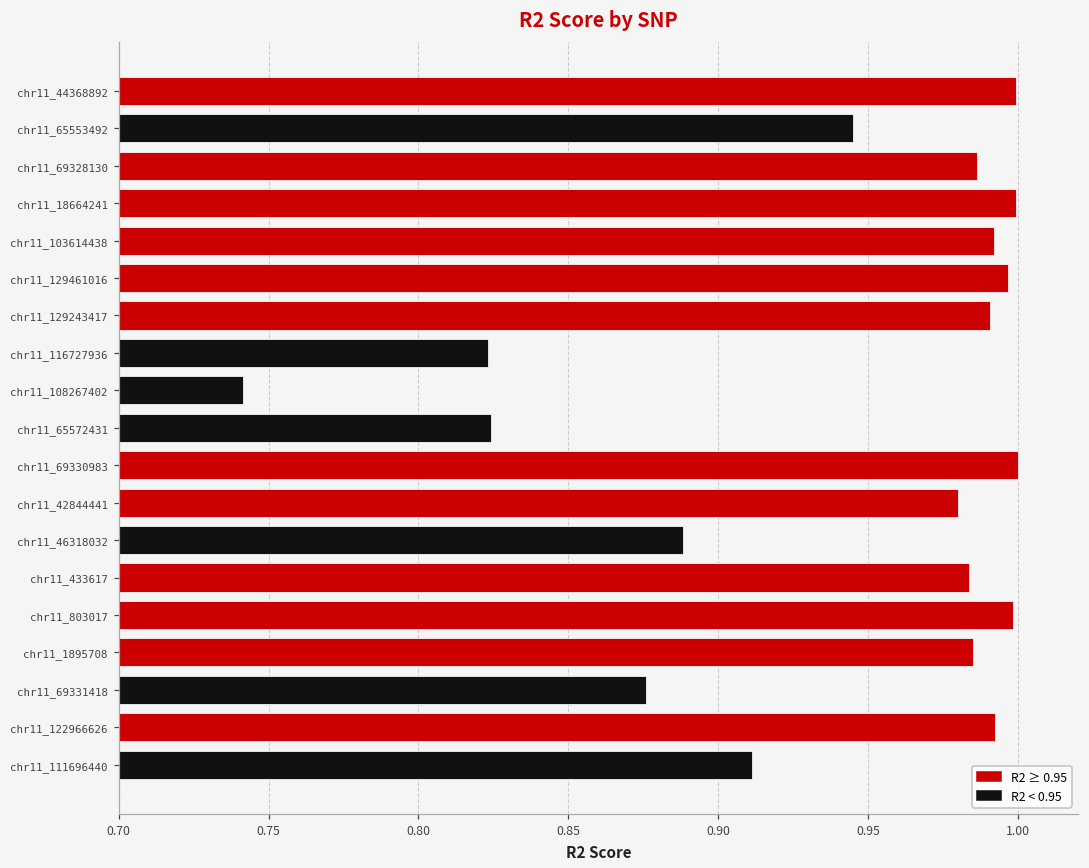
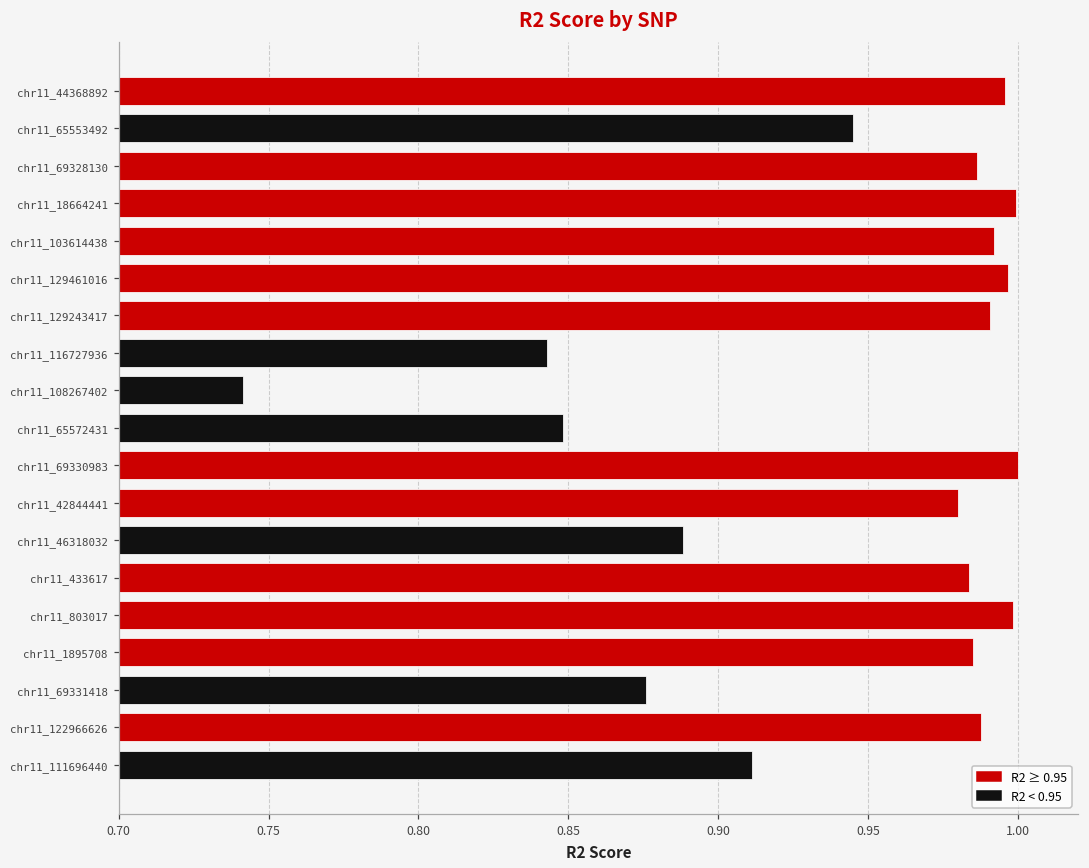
chr11_44368892: 0.999 -> 0.996
chr11_116727936: 0.823 -> 0.843
chr11_65572431: 0.824 -> 0.848
chr11_122966626: 0.992 -> 0.987
